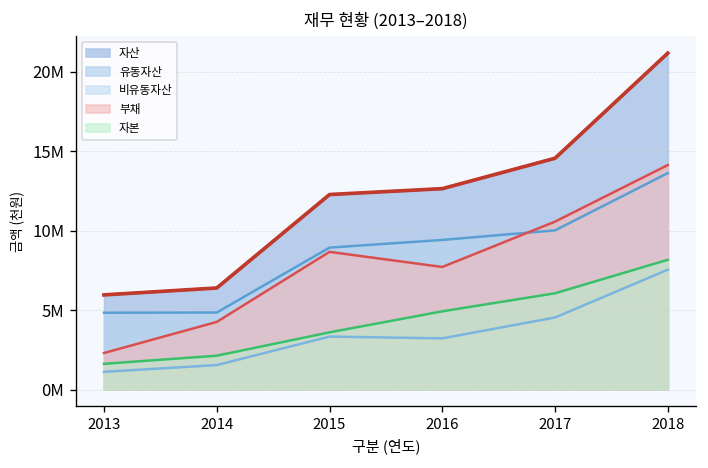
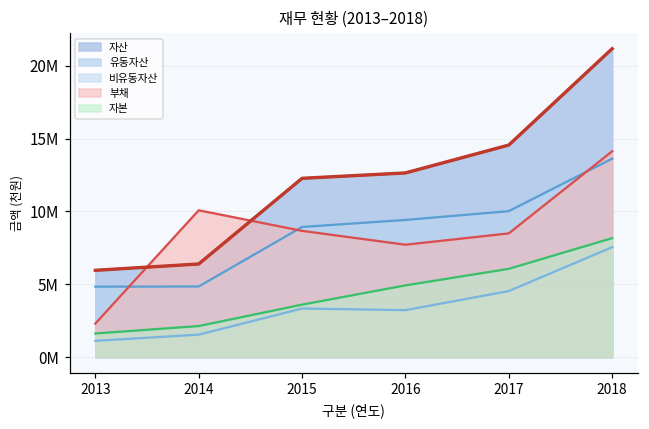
부채, 2014: 4300000 -> 10100000
부채, 2017: 10600000 -> 8500000
